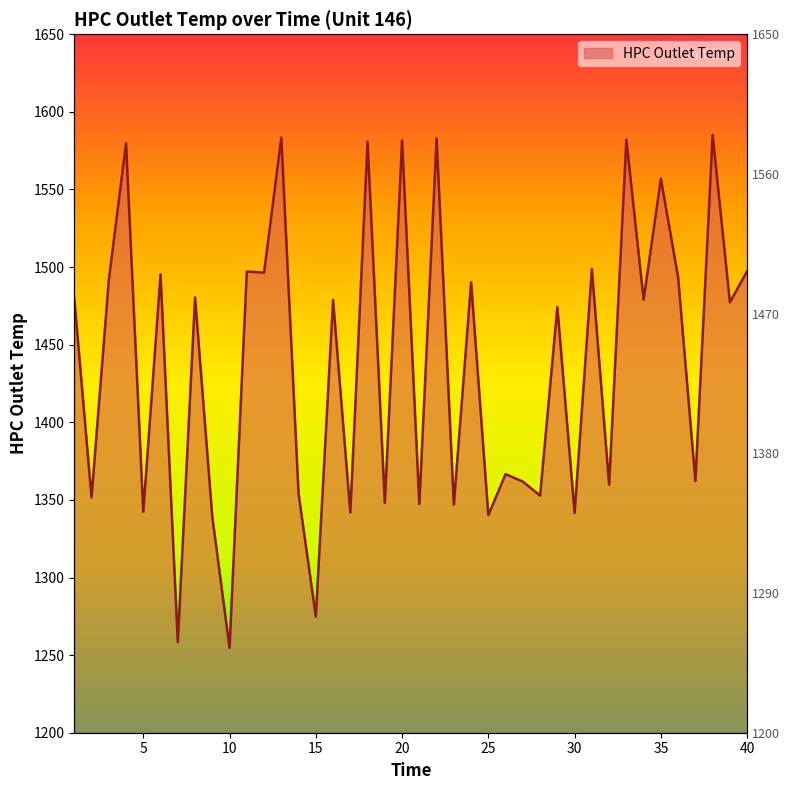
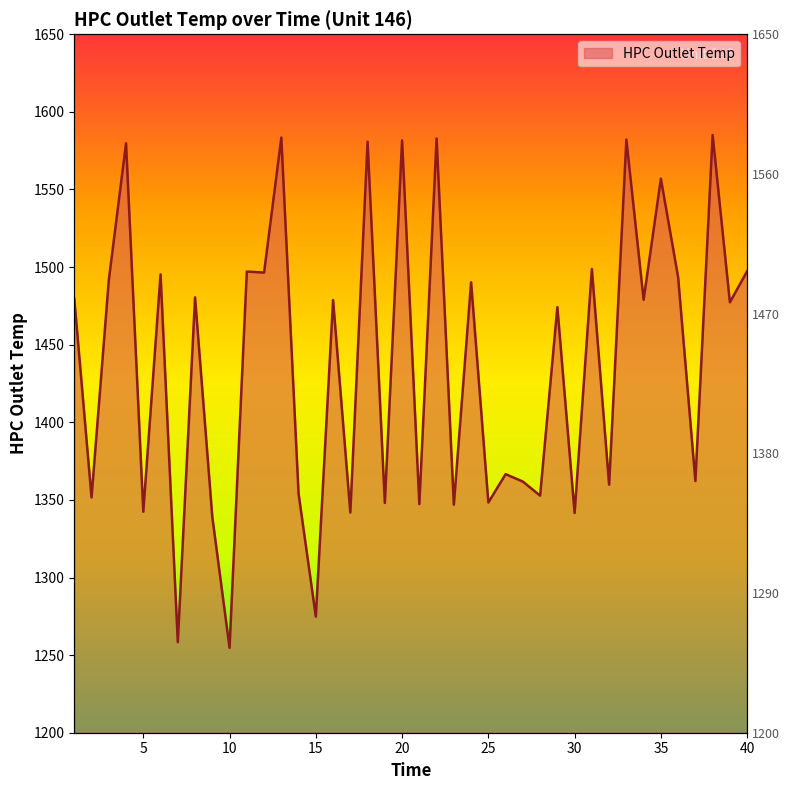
25: 1340 -> 1348
